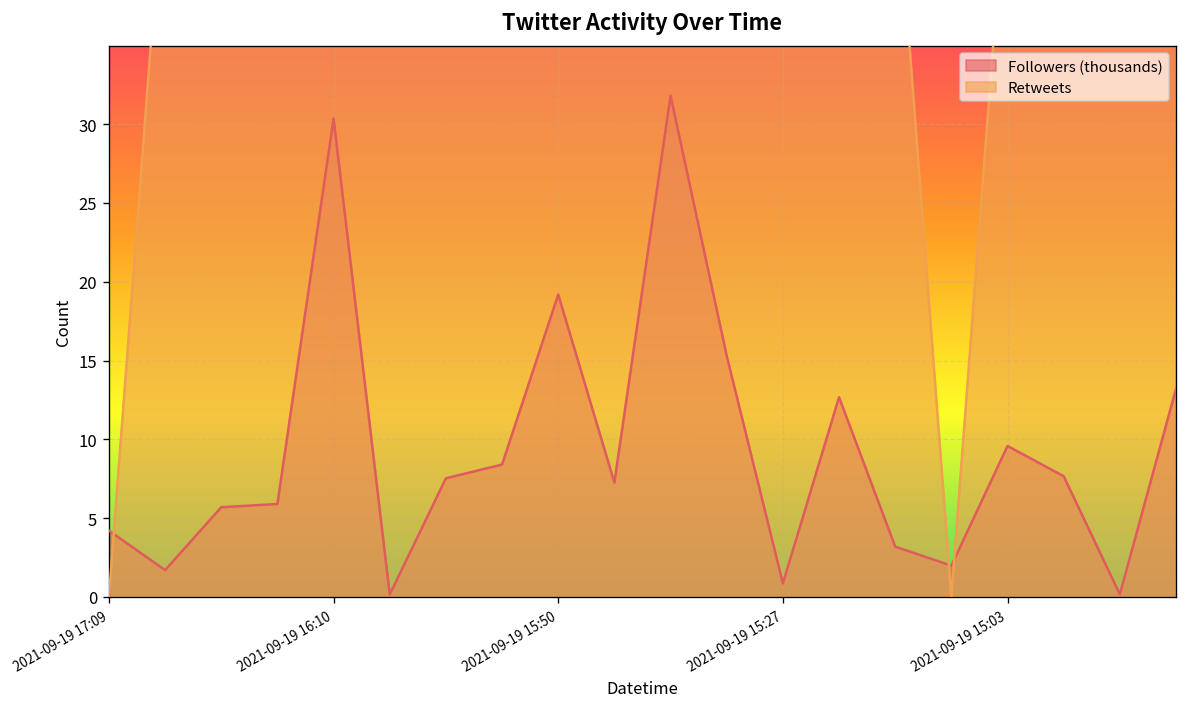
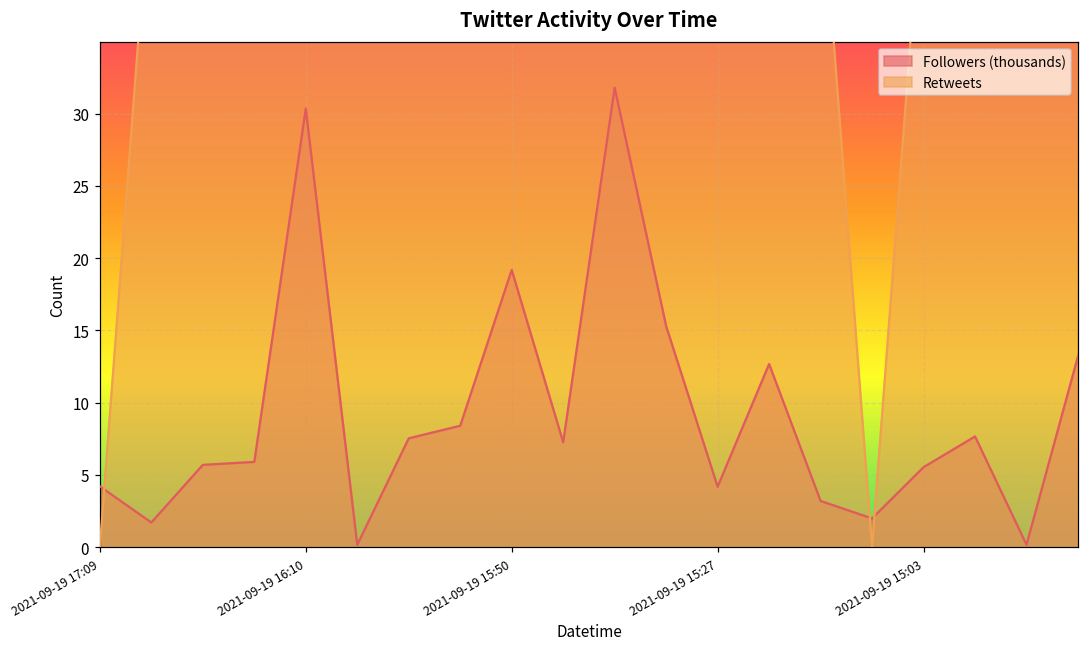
Followers (thousands), 2021-09-19 15:27: 0.9 -> 4.2
Followers (thousands), 2021-09-19 15:03: 9.6 -> 5.5
